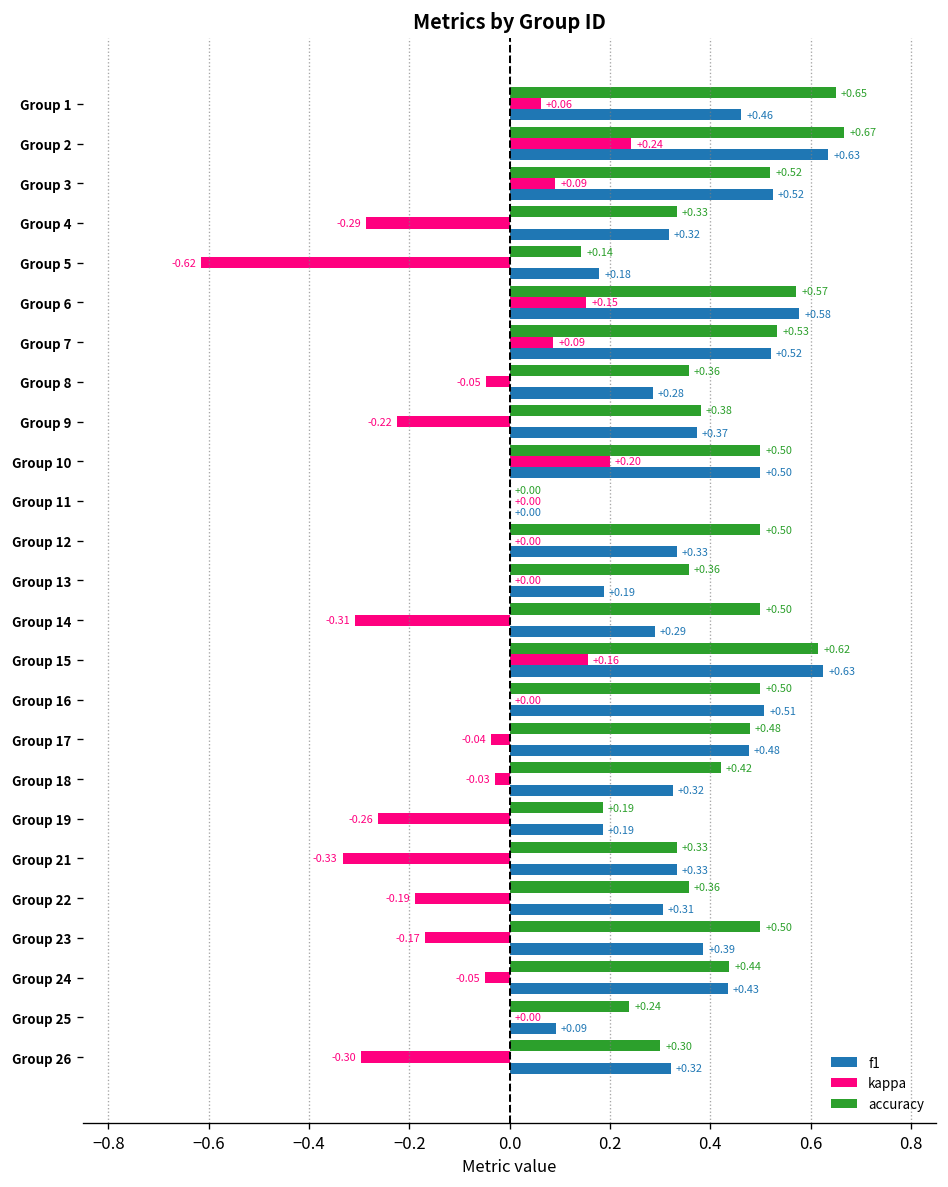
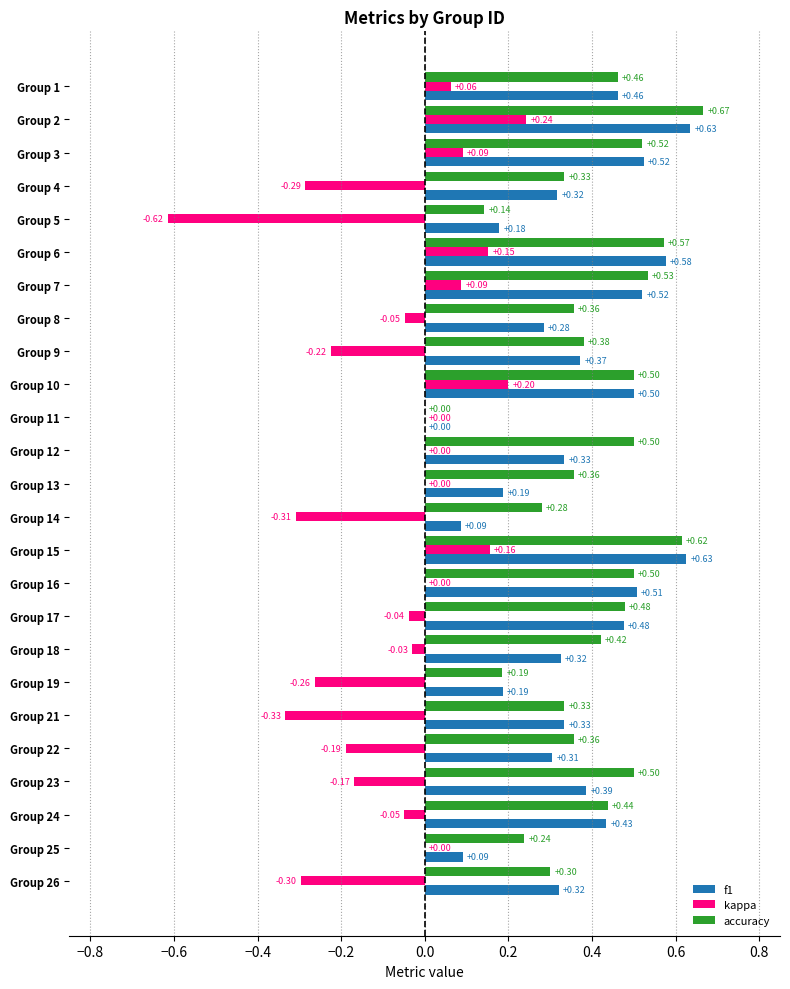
accuracy, Group 1: +0.65 -> +0.46
accuracy, Group 14: +0.50 -> +0.28
f1, Group 14: +0.29 -> +0.09
